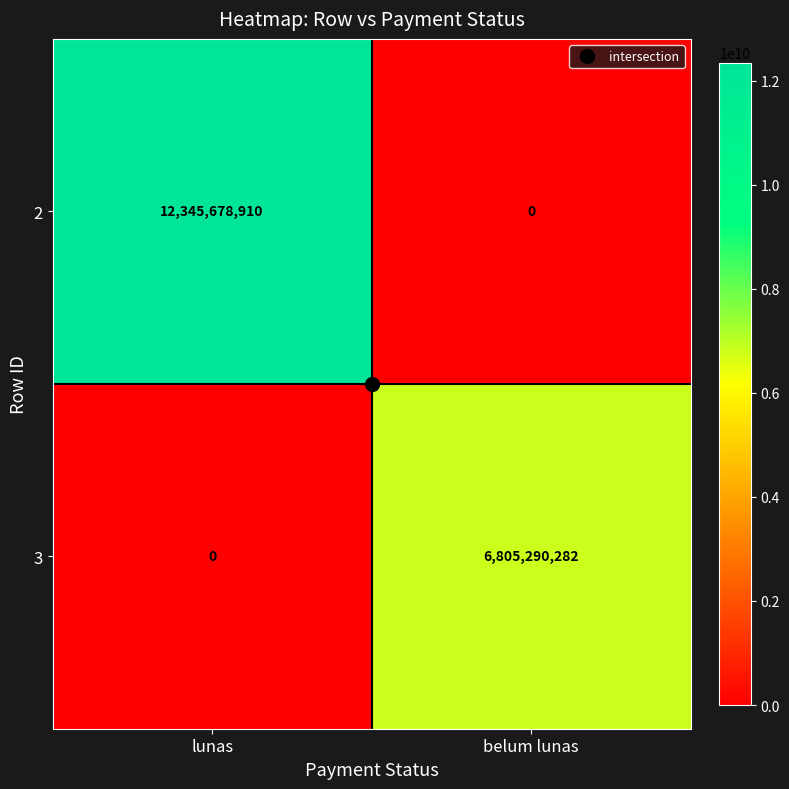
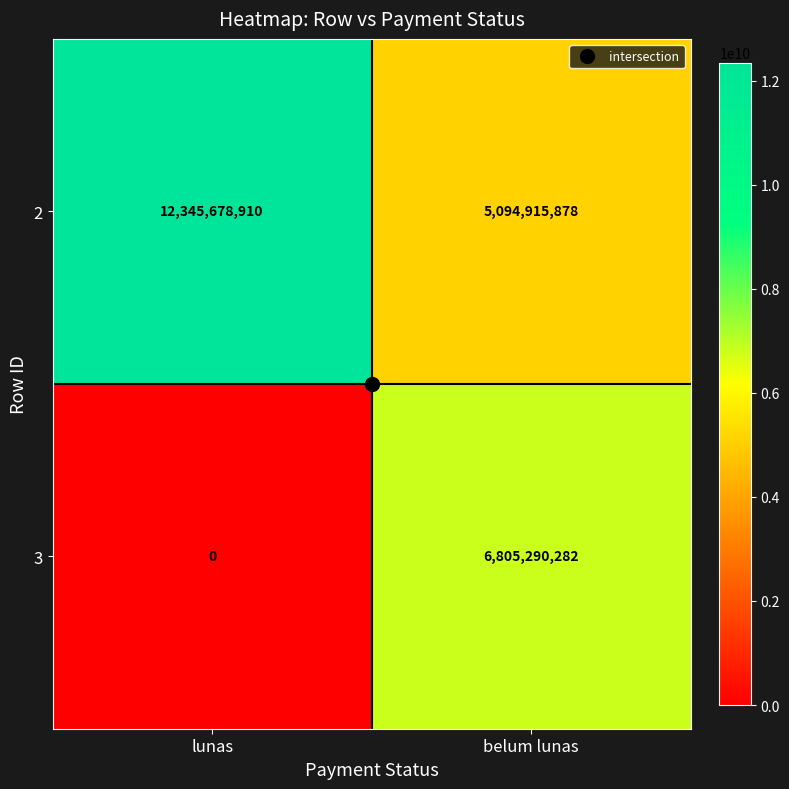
2, belum lunas: 0 -> 5,094,915,878
